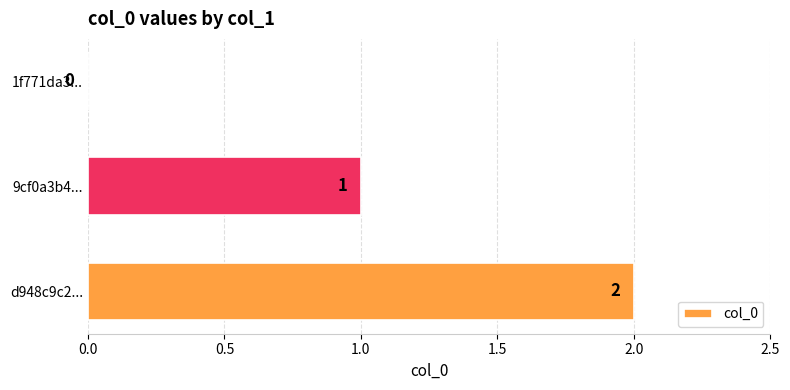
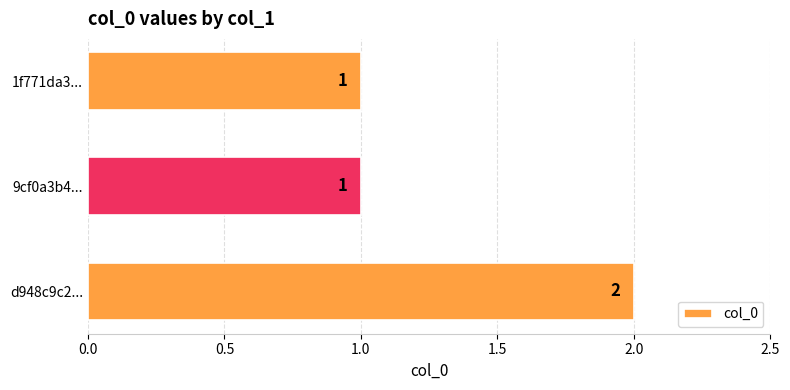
1f771da3...: 0 -> 1
